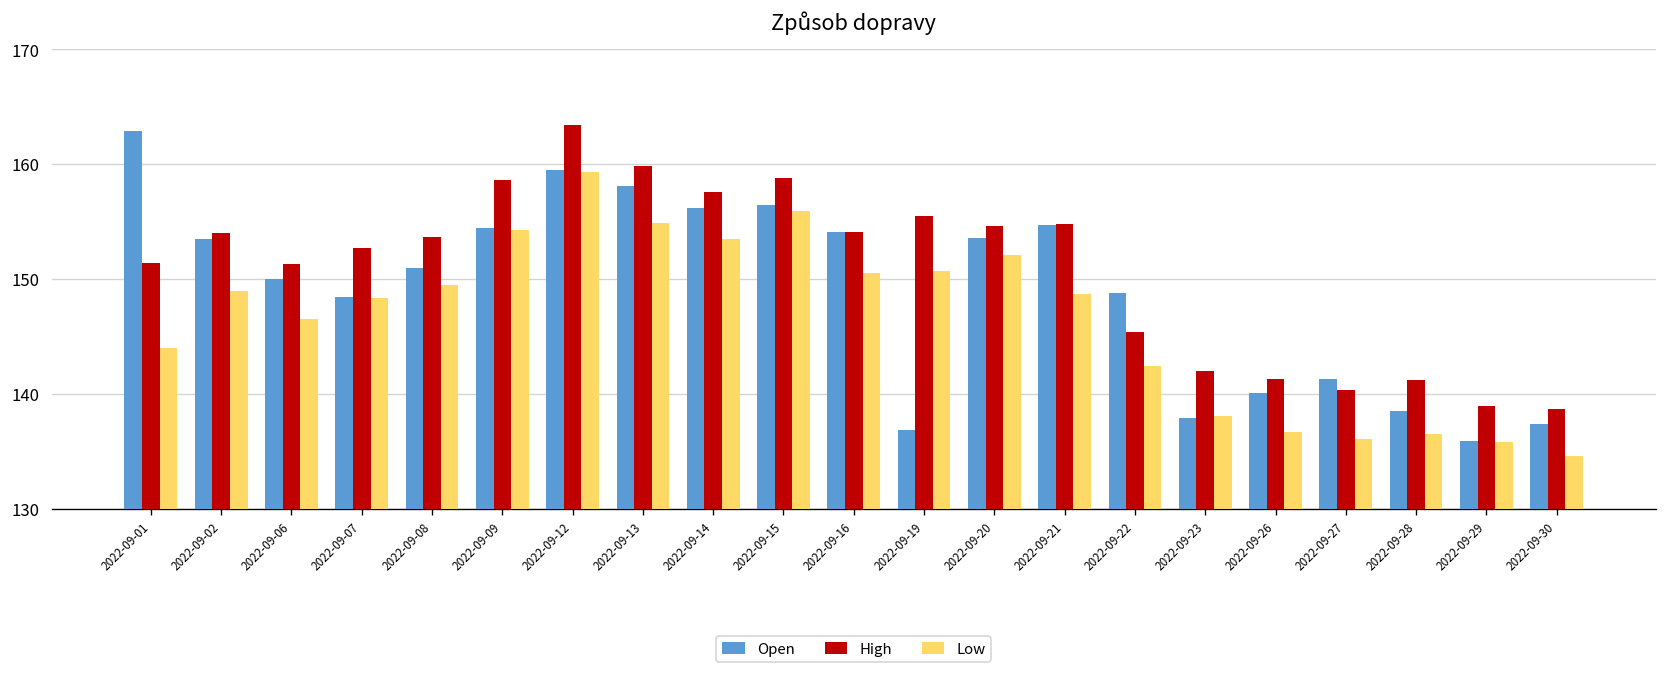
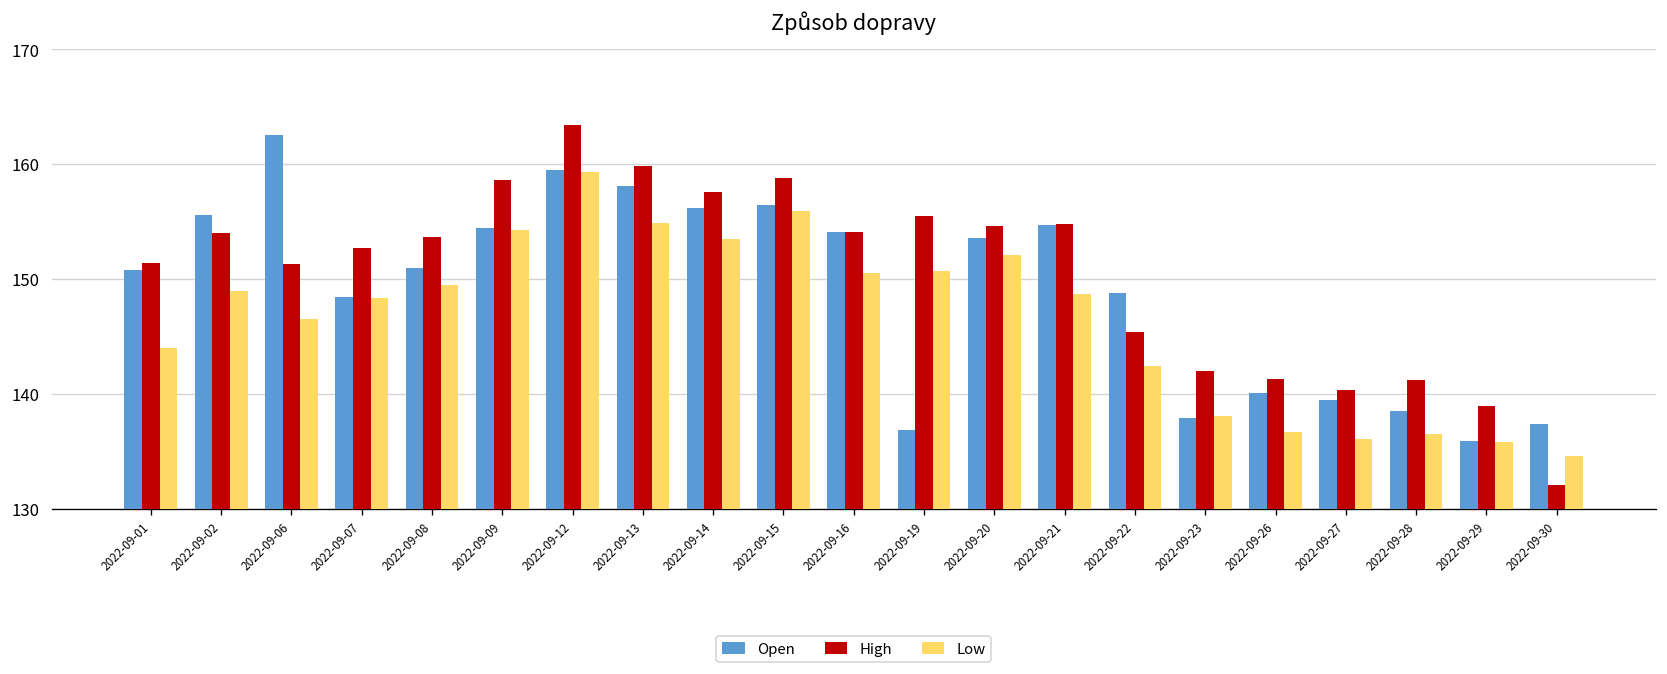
Open, 2022-09-01: 163 -> 151
Open, 2022-09-02: 153 -> 156
Open, 2022-09-06: 150 -> 163
Open, 2022-09-27: 141 -> 139
High, 2022-09-30: 139 -> 132
